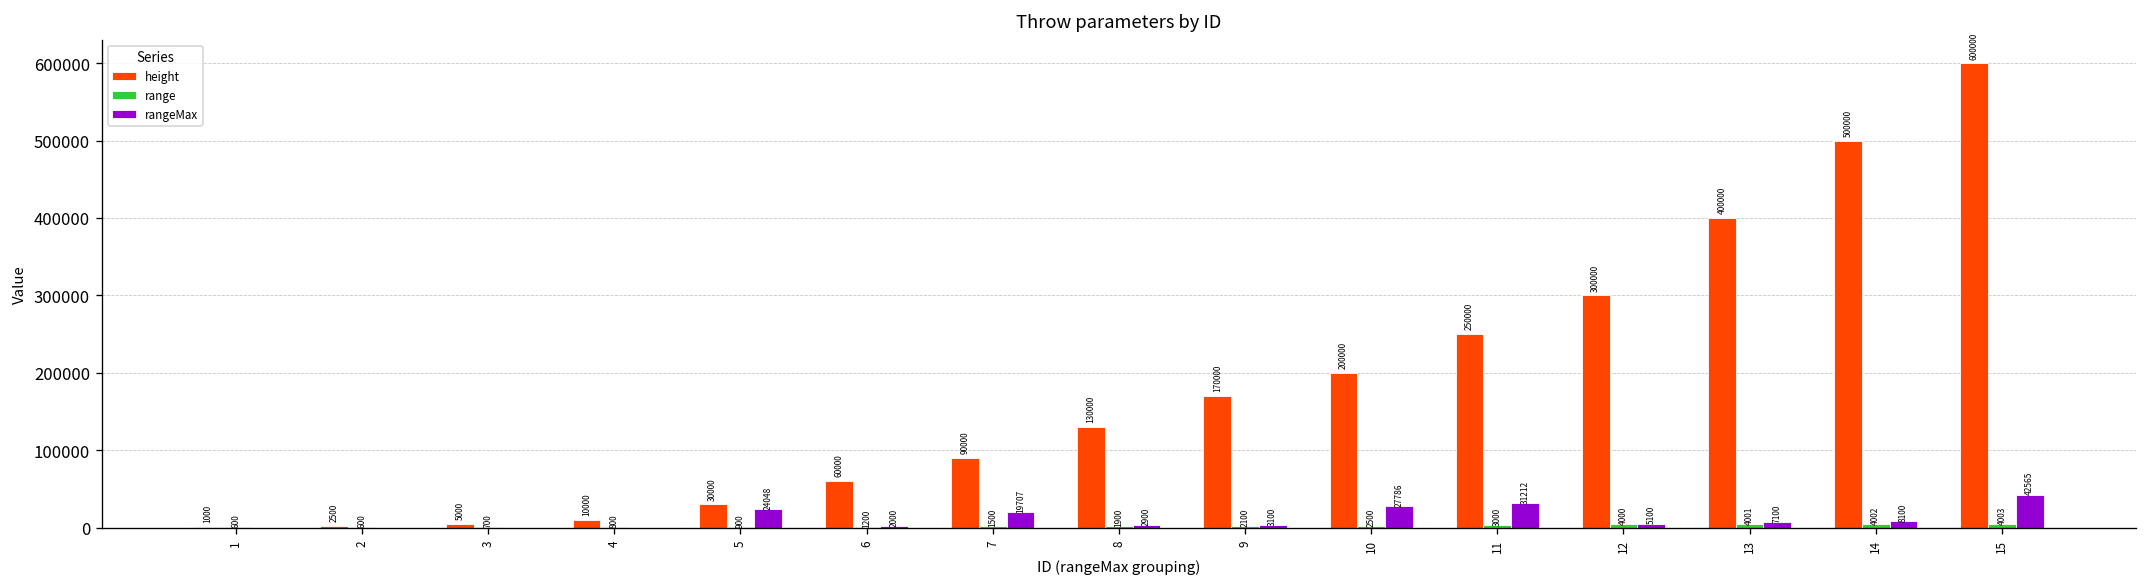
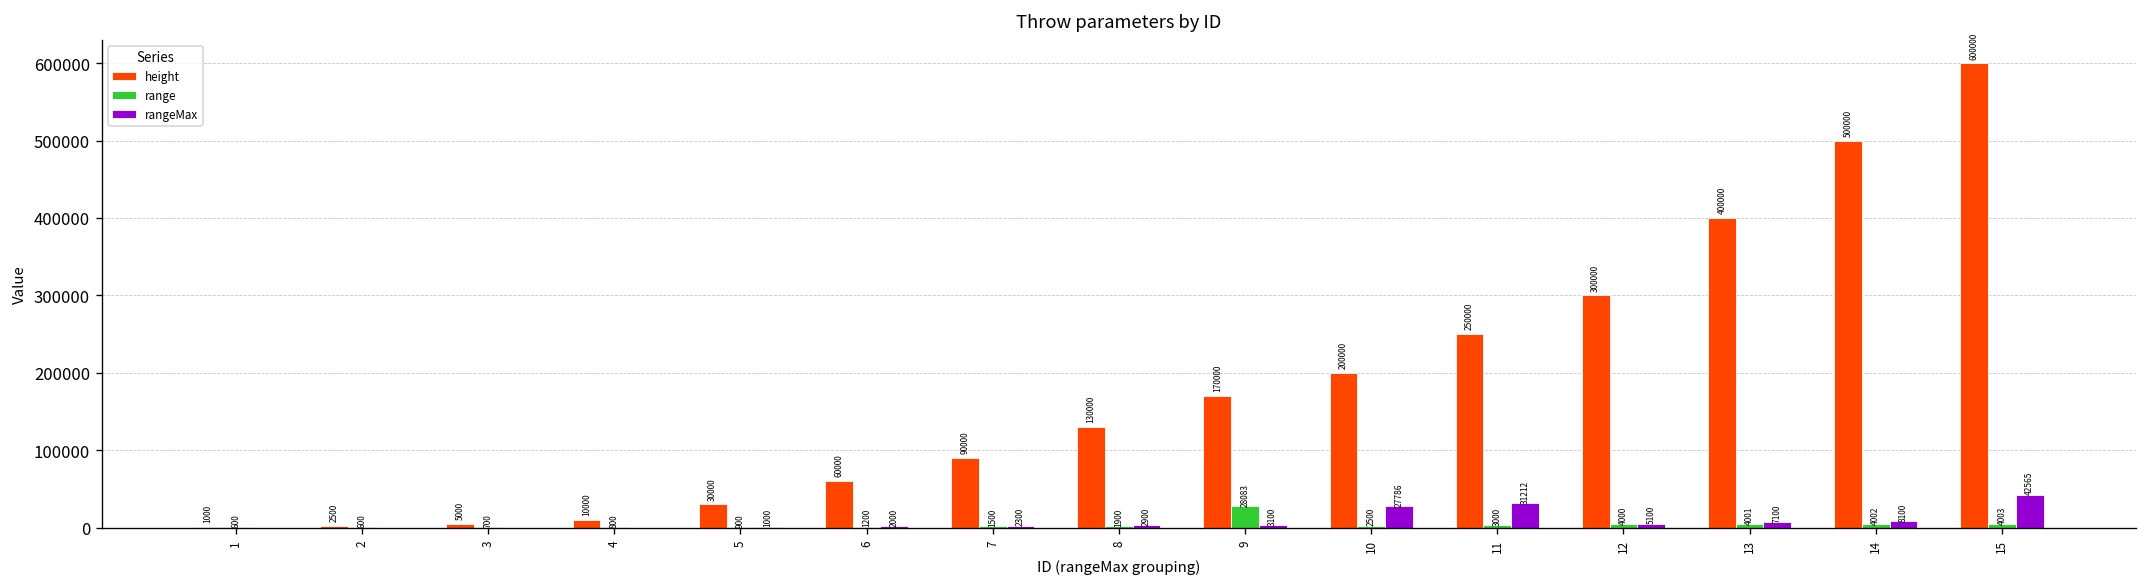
rangeMax, 5: 24048 -> 1000
rangeMax, 7: 19707 -> 2300
range, 9: 2100 -> 28083
